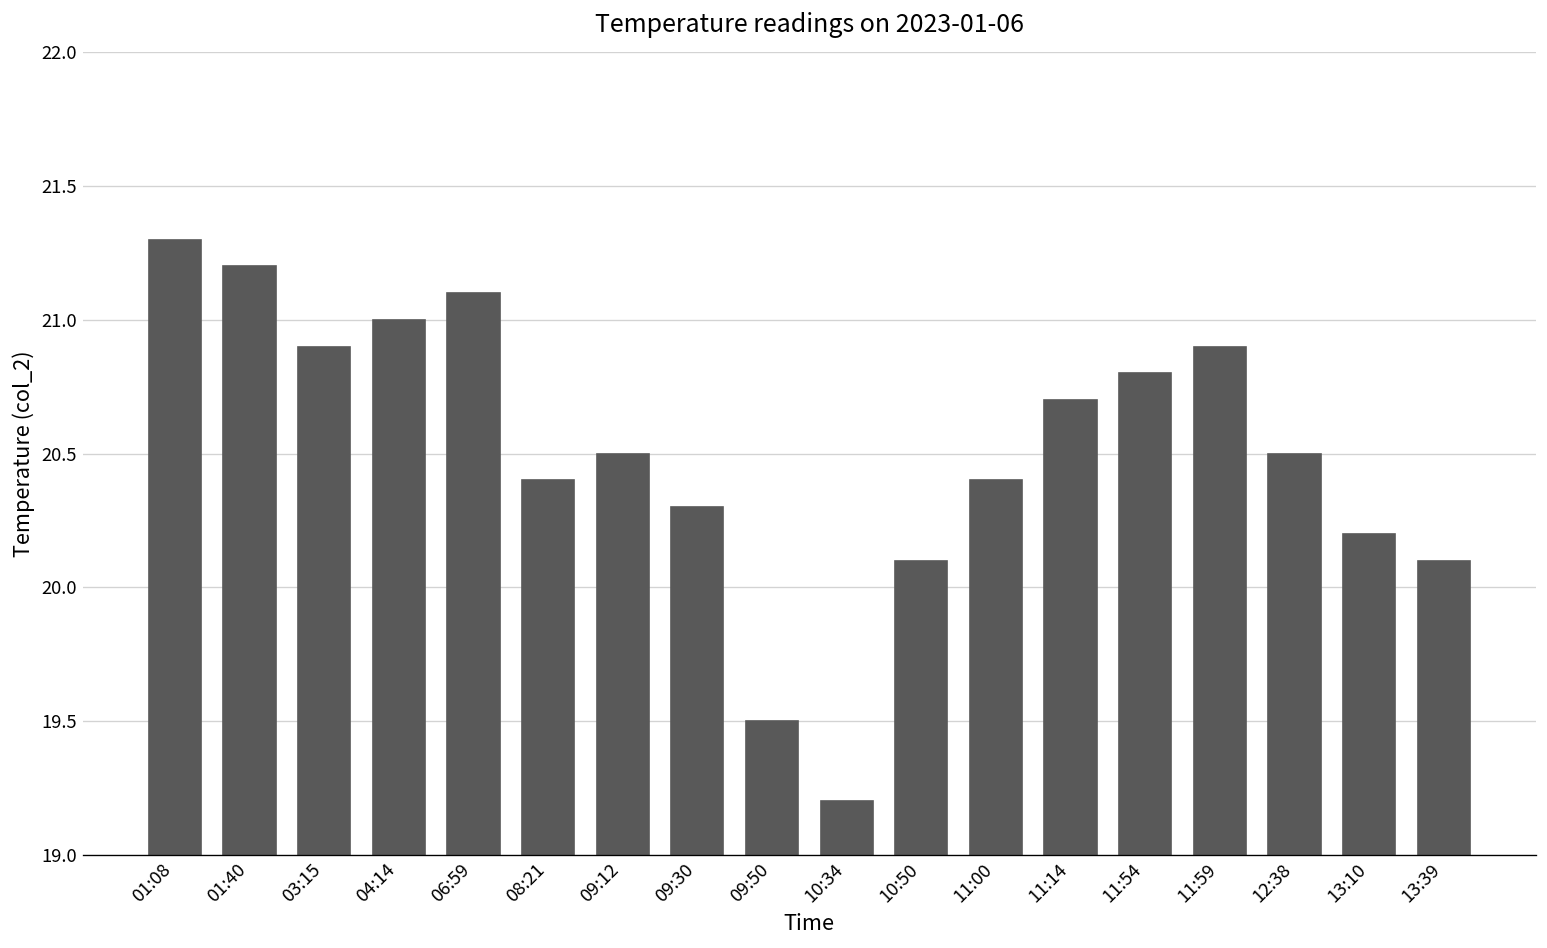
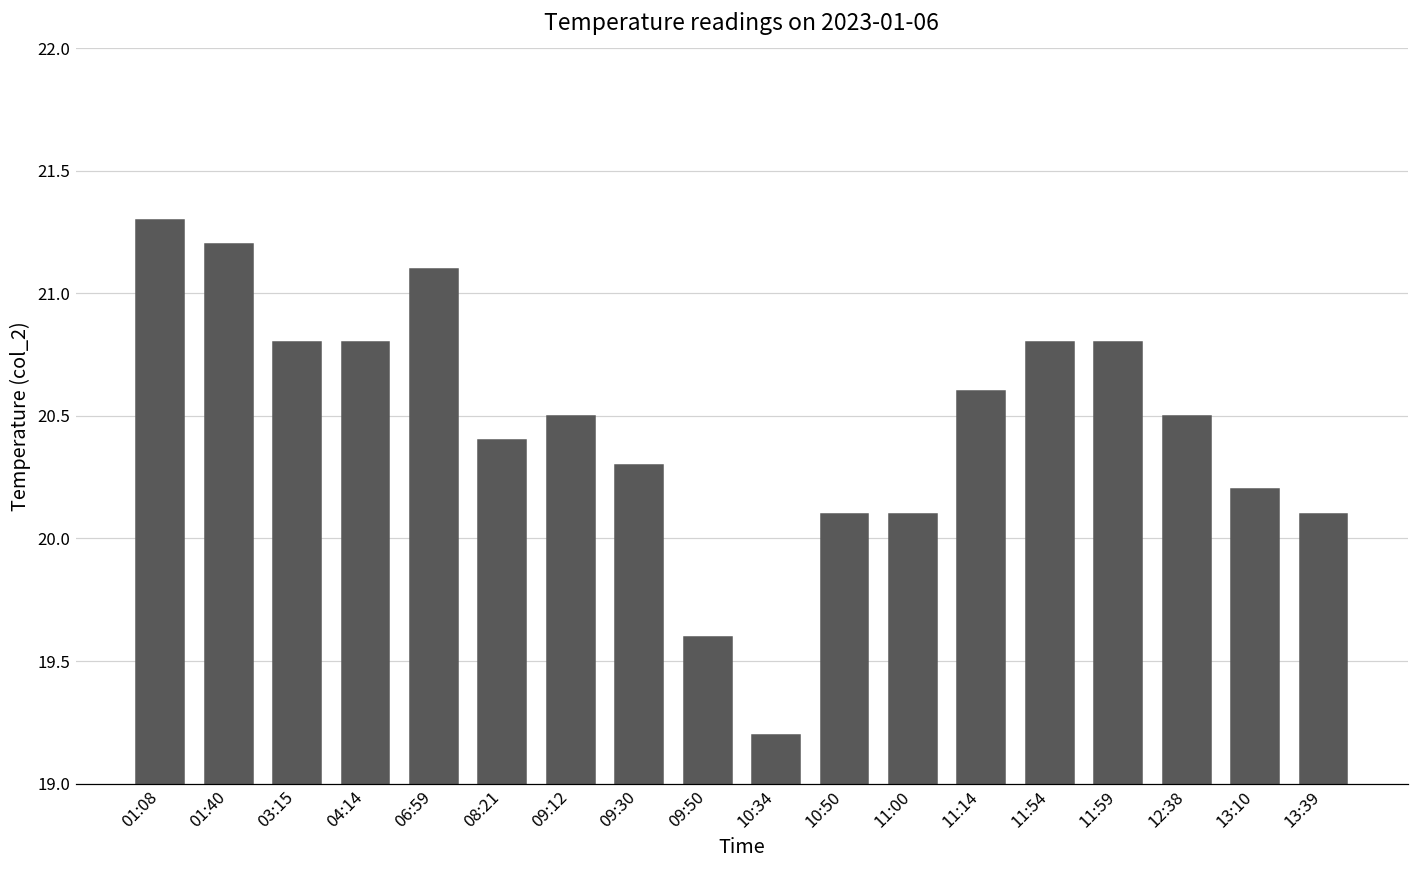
03:15: 20.9 -> 20.8
04:14: 21.0 -> 20.8
09:50: 19.5 -> 19.6
11:00: 20.4 -> 20.1
11:14: 20.7 -> 20.6
11:59: 20.9 -> 20.8
